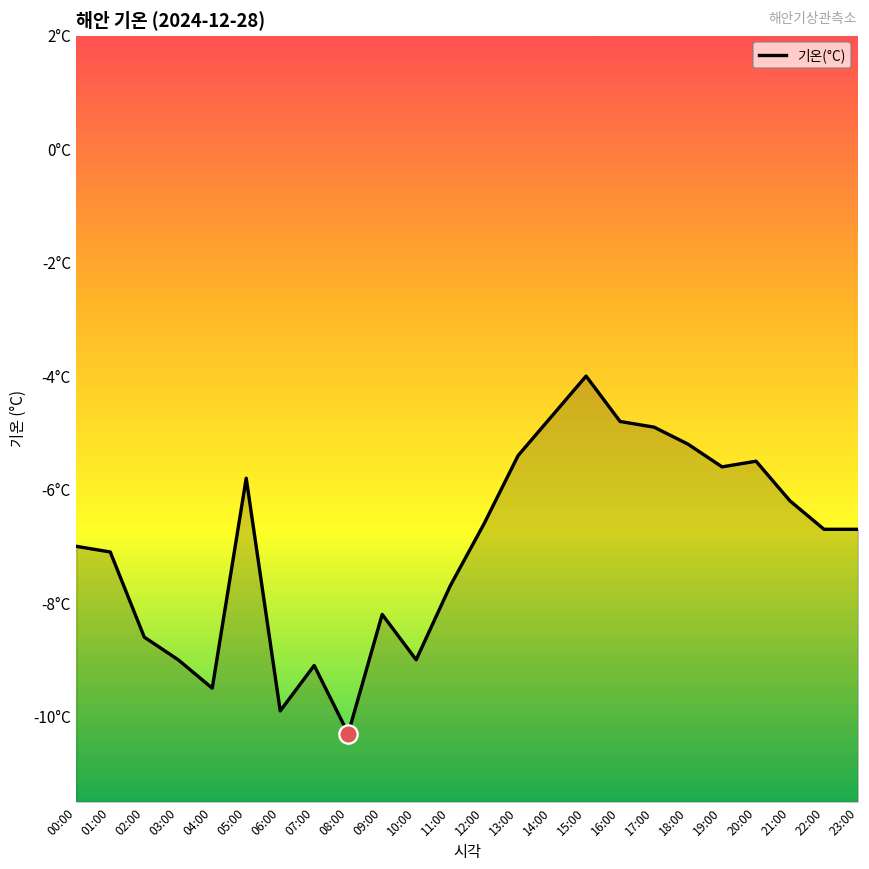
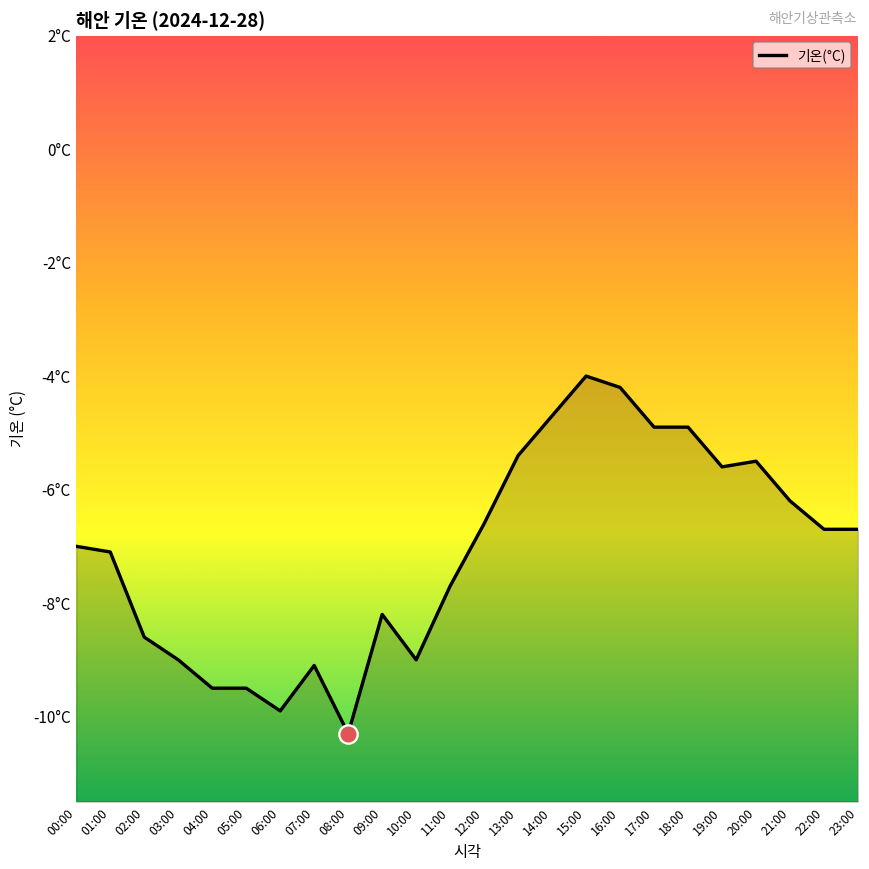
기온(°C), 05:00: -5.8°C -> -9.5°C
기온(°C), 16:00: -4.8°C -> -4.2°C
기온(°C), 18:00: -5.2°C -> -4.9°C
